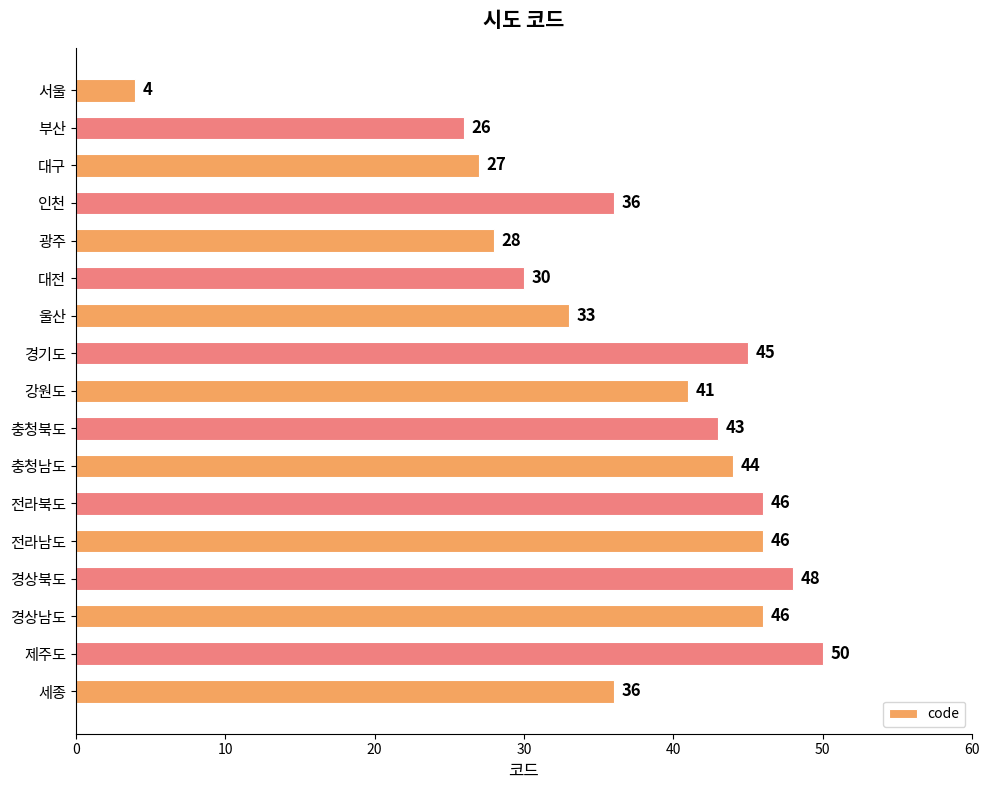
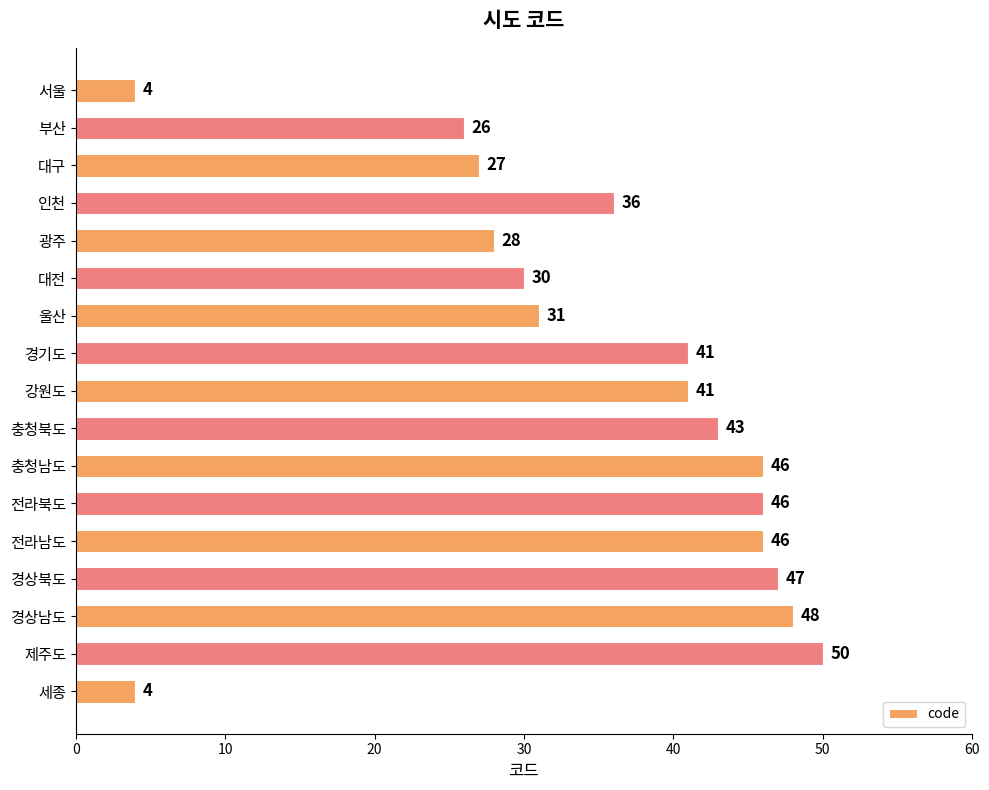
울산: 33 -> 31
경기도: 45 -> 41
충청남도: 44 -> 46
경상북도: 48 -> 47
경상남도: 46 -> 48
세종: 36 -> 4
